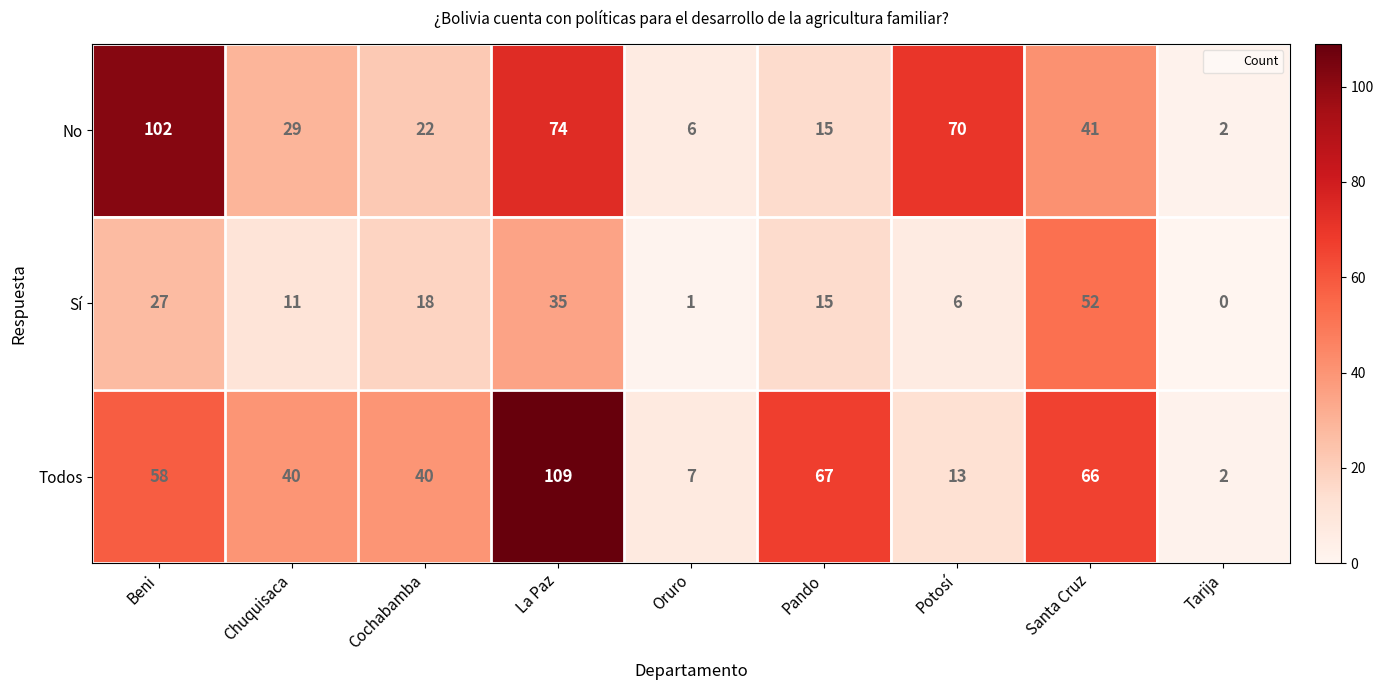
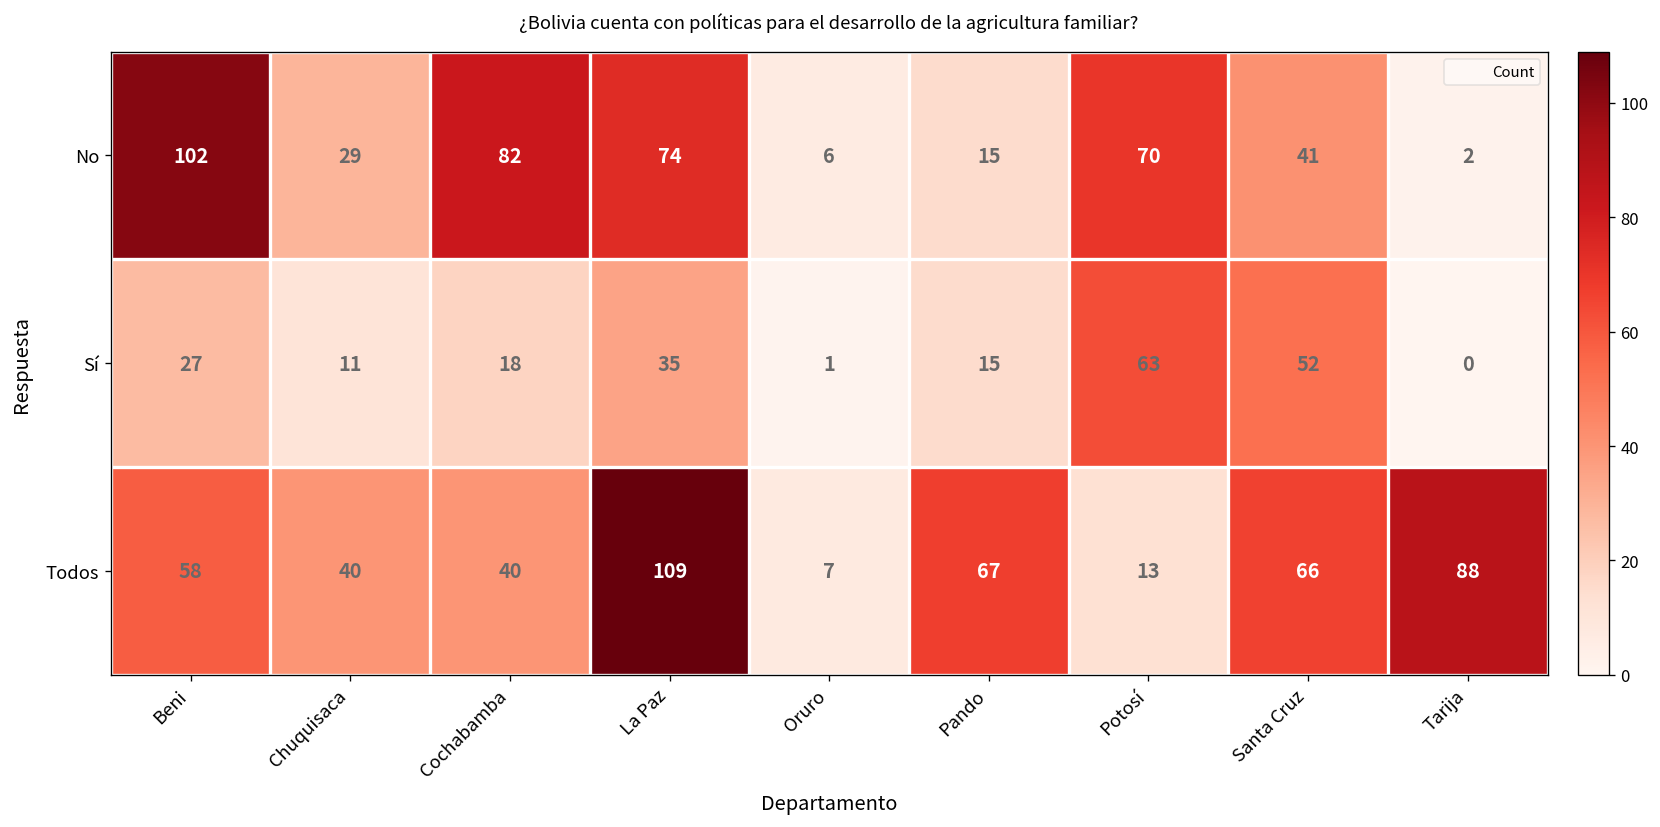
No, Cochabamba: 22 -> 82
Sí, Potosí: 6 -> 63
Todos, Tarija: 2 -> 88
